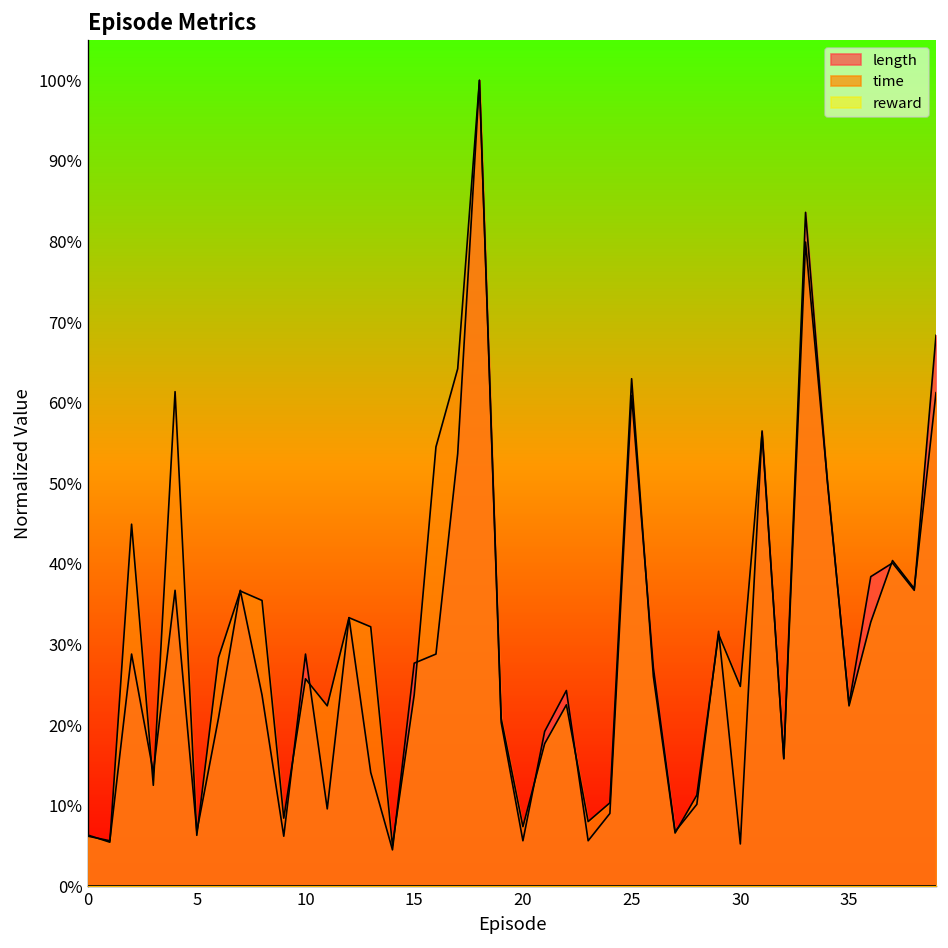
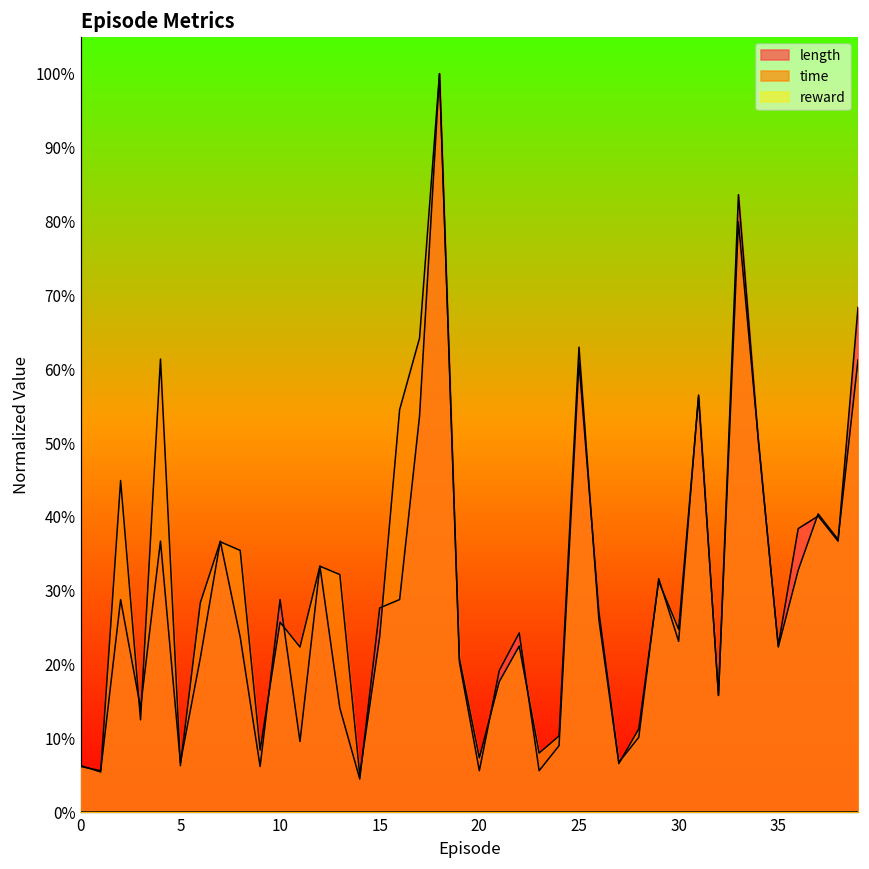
length, 30: 5% -> 23%
